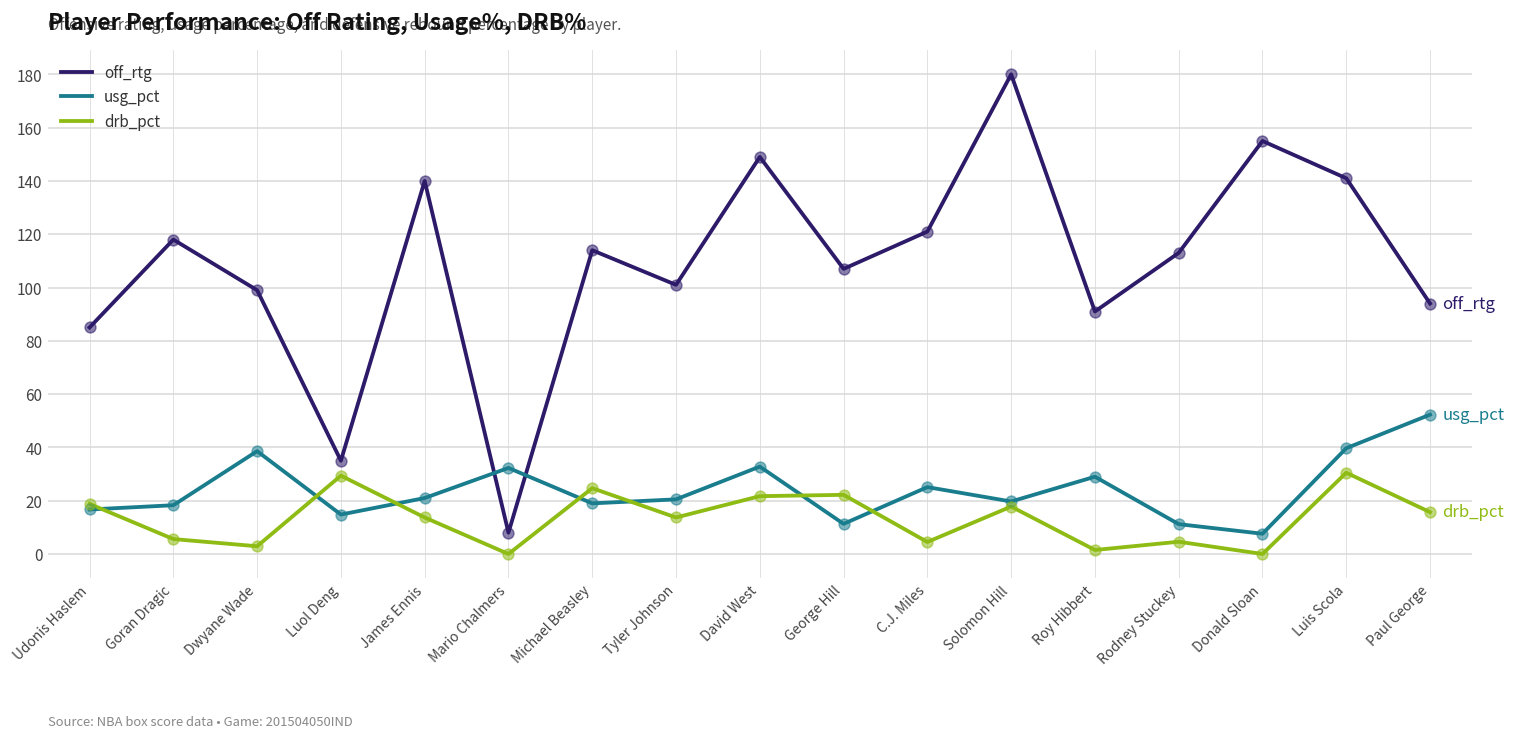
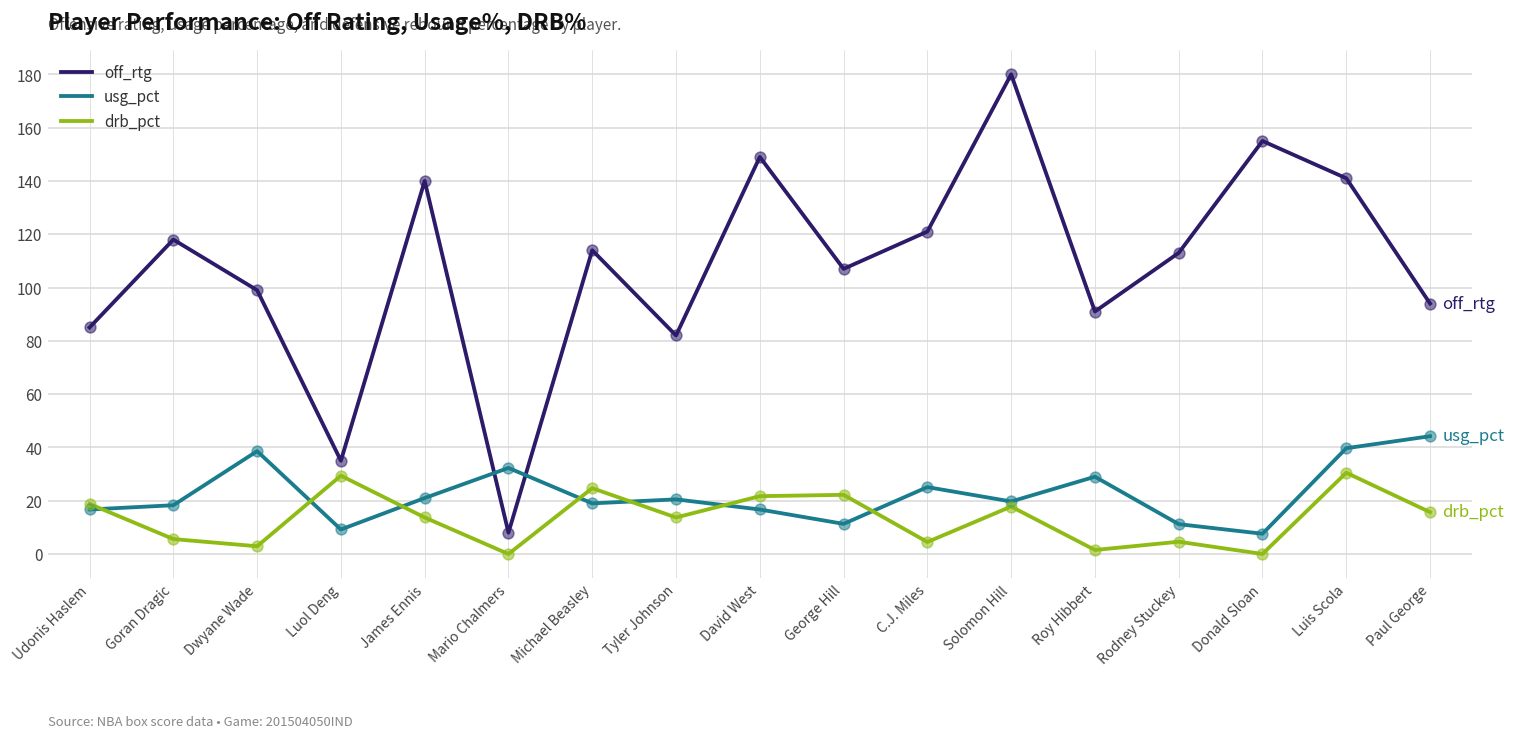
usg_pct, Luol Deng: 15 -> 9
off_rtg, Tyler Johnson: 101 -> 82
usg_pct, David West: 33 -> 17
usg_pct, Paul George: 52 -> 44
